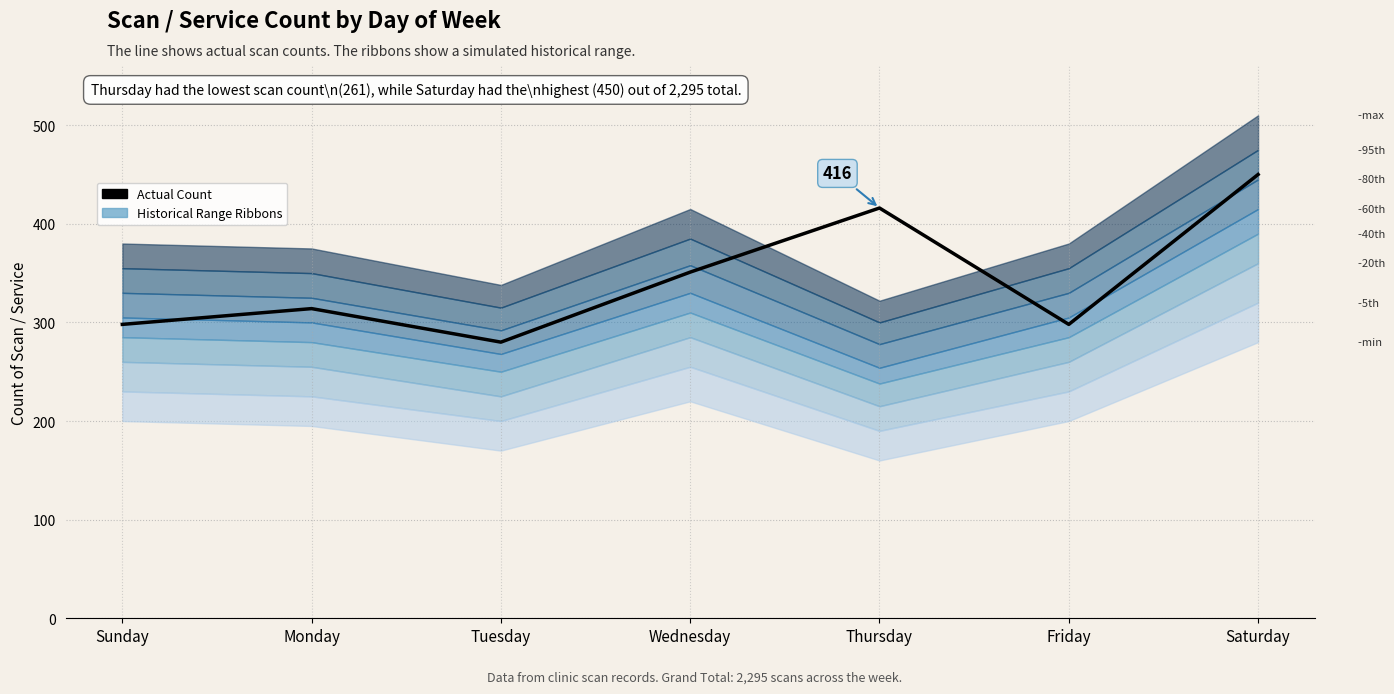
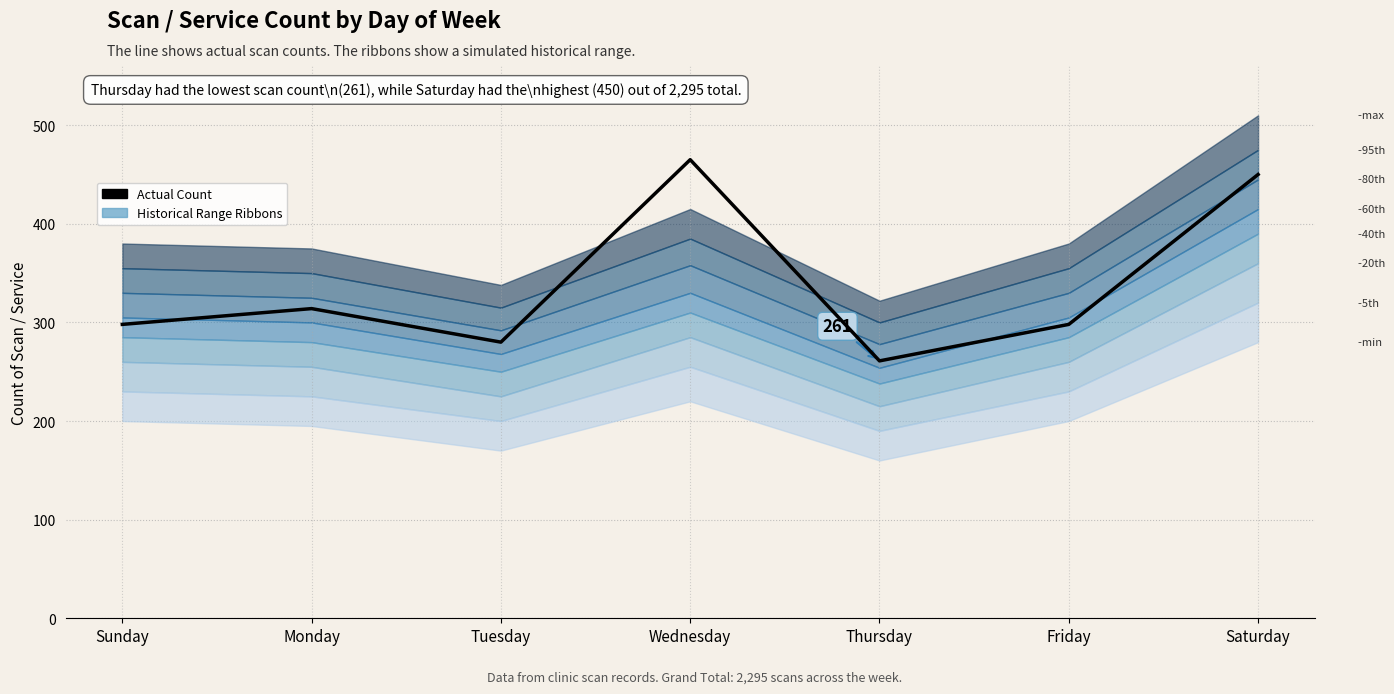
Actual Count, Wednesday: 350 -> 470
Actual Count, Thursday: 416 -> 261
